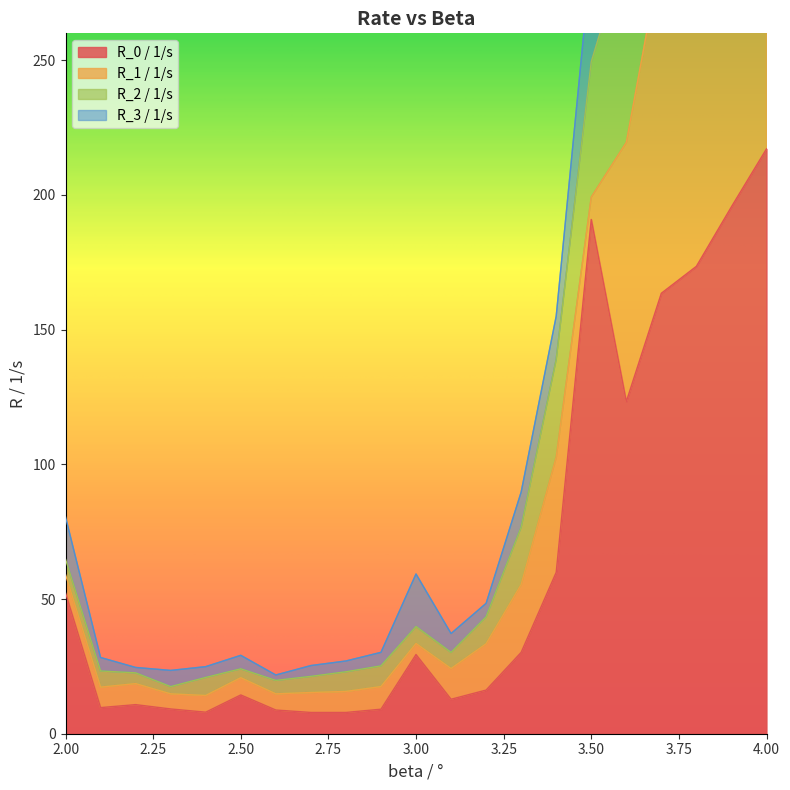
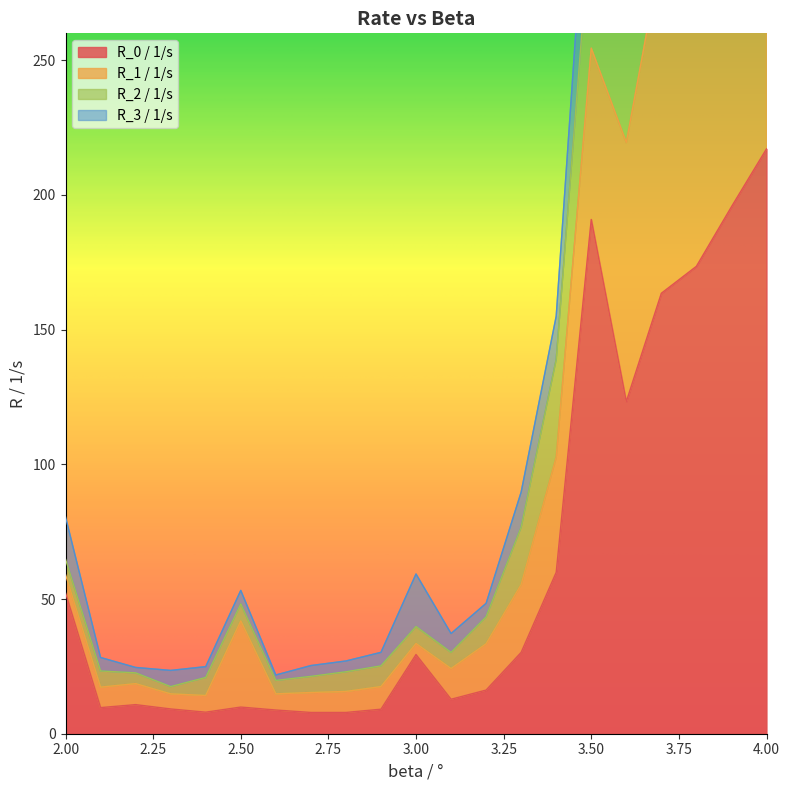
R_0 / 1/s, 2.50: 14 -> 10
R_1 / 1/s, 2.50: 6 -> 32
R_2 / 1/s, 2.50: 3 -> 6
R_1 / 1/s, 3.50: 8 -> 64
